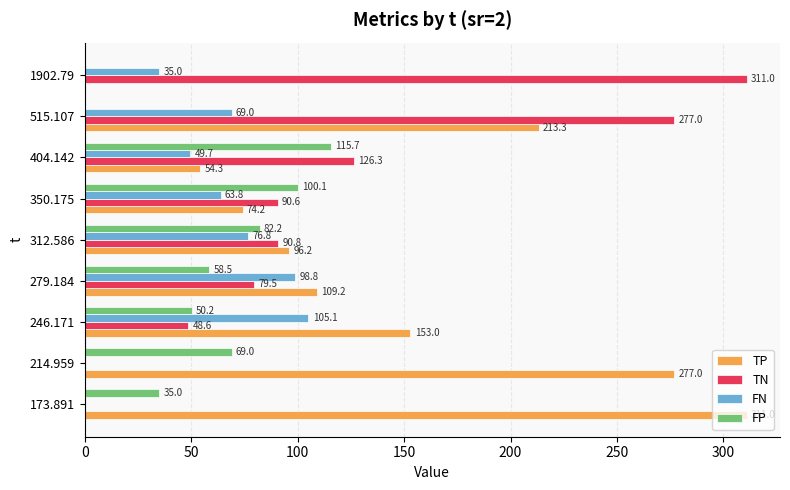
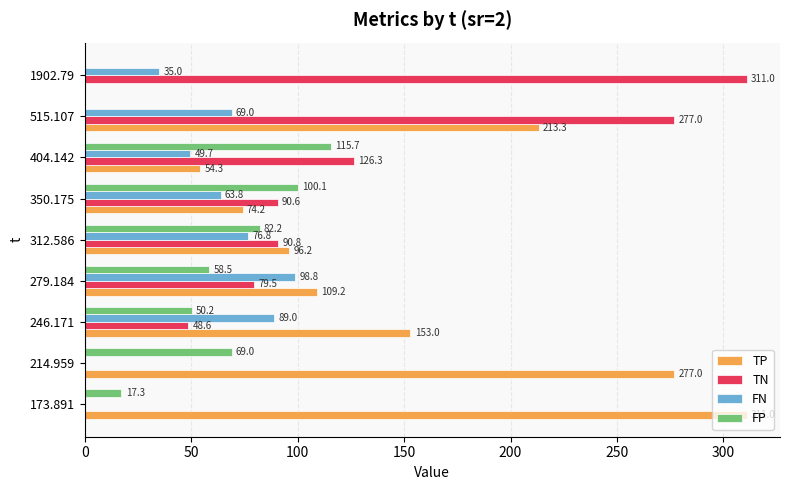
FN, 246.171: 105.1 -> 89.0
FP, 173.891: 35.0 -> 17.3
